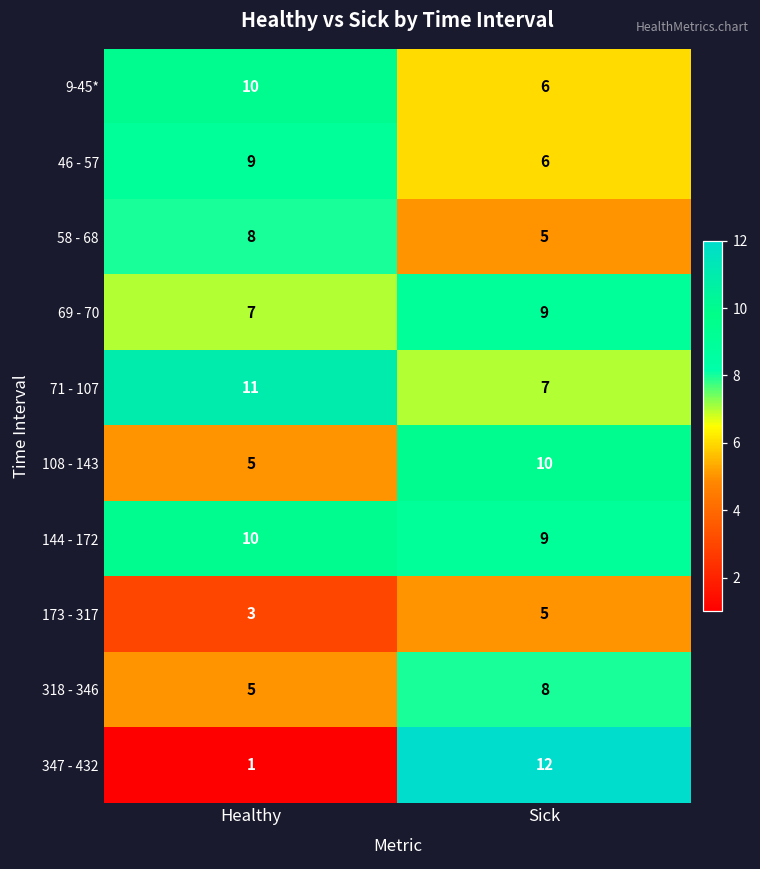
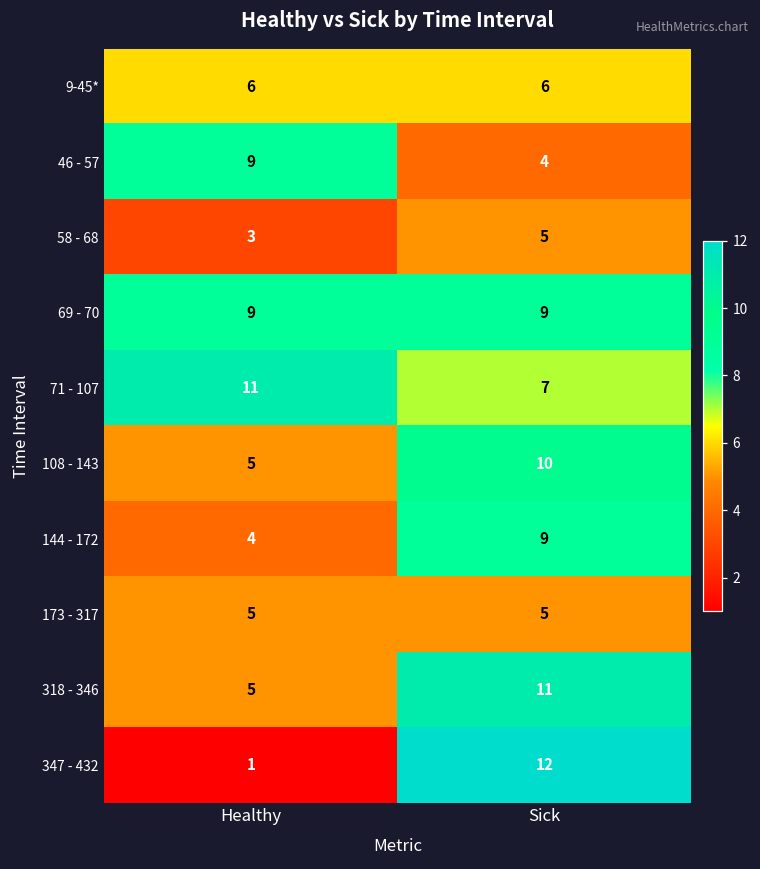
9-45*, Healthy: 10 -> 6
46 - 57, Sick: 6 -> 4
58 - 68, Healthy: 8 -> 3
69 - 70, Healthy: 7 -> 9
144 - 172, Healthy: 10 -> 4
173 - 317, Healthy: 3 -> 5
318 - 346, Sick: 8 -> 11
